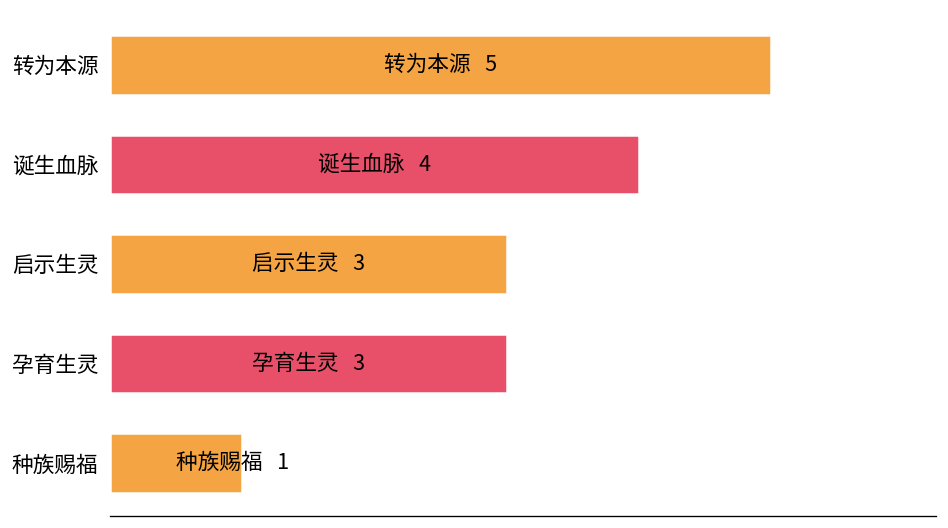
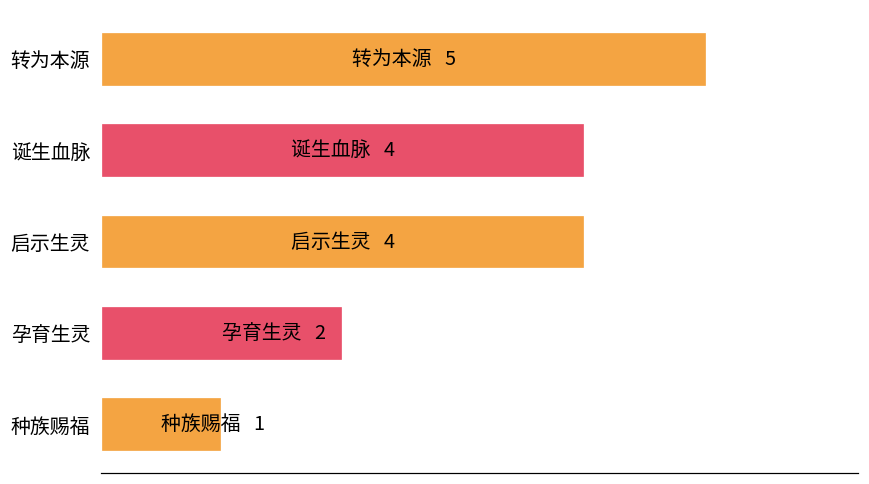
启示生灵: 3 -> 4
孕育生灵: 3 -> 2
